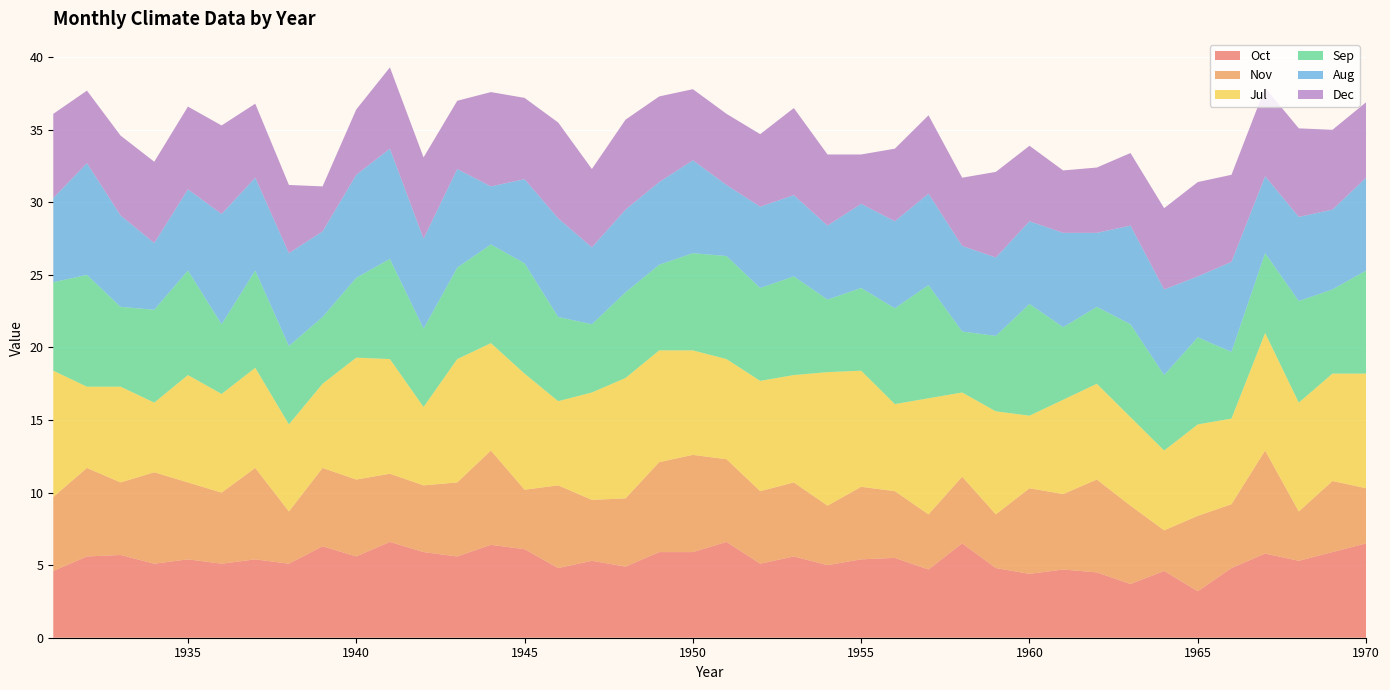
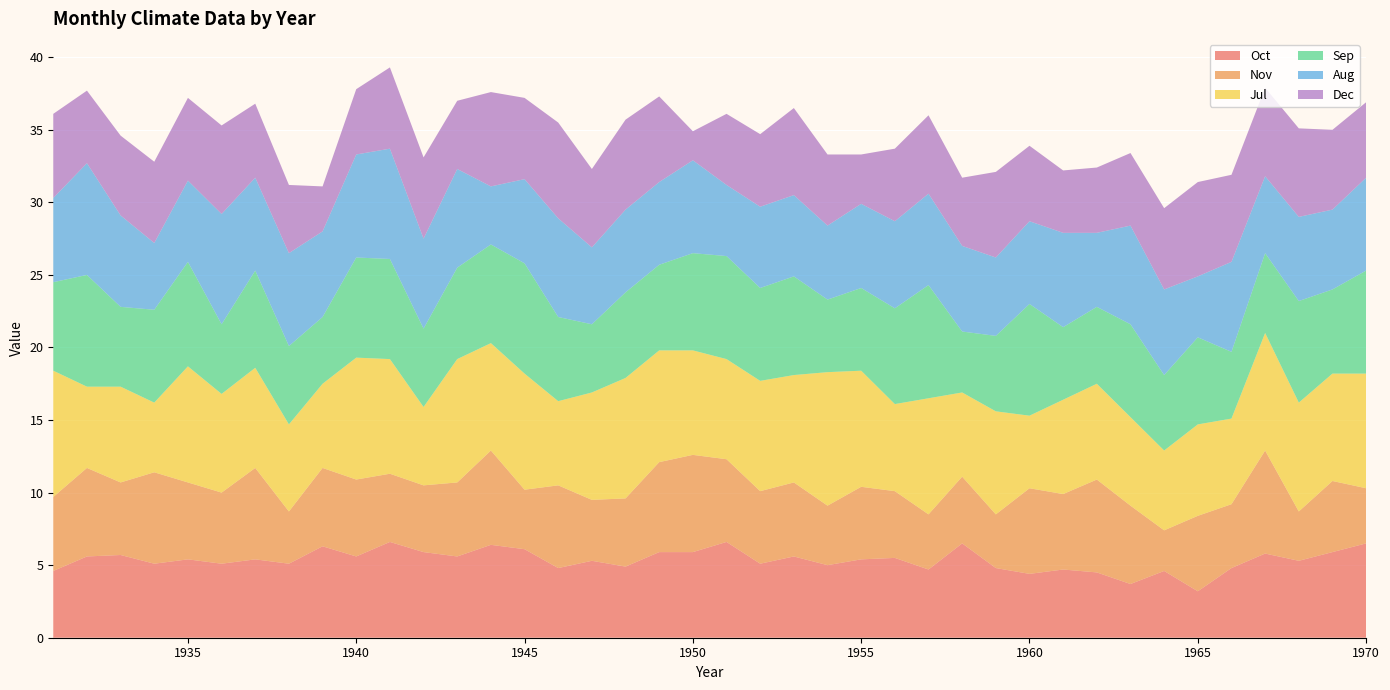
Jul, 1935: 7.4 -> 8.0
Sep, 1940: 5.5 -> 6.9
Dec, 1950: 4.9 -> 2.0
